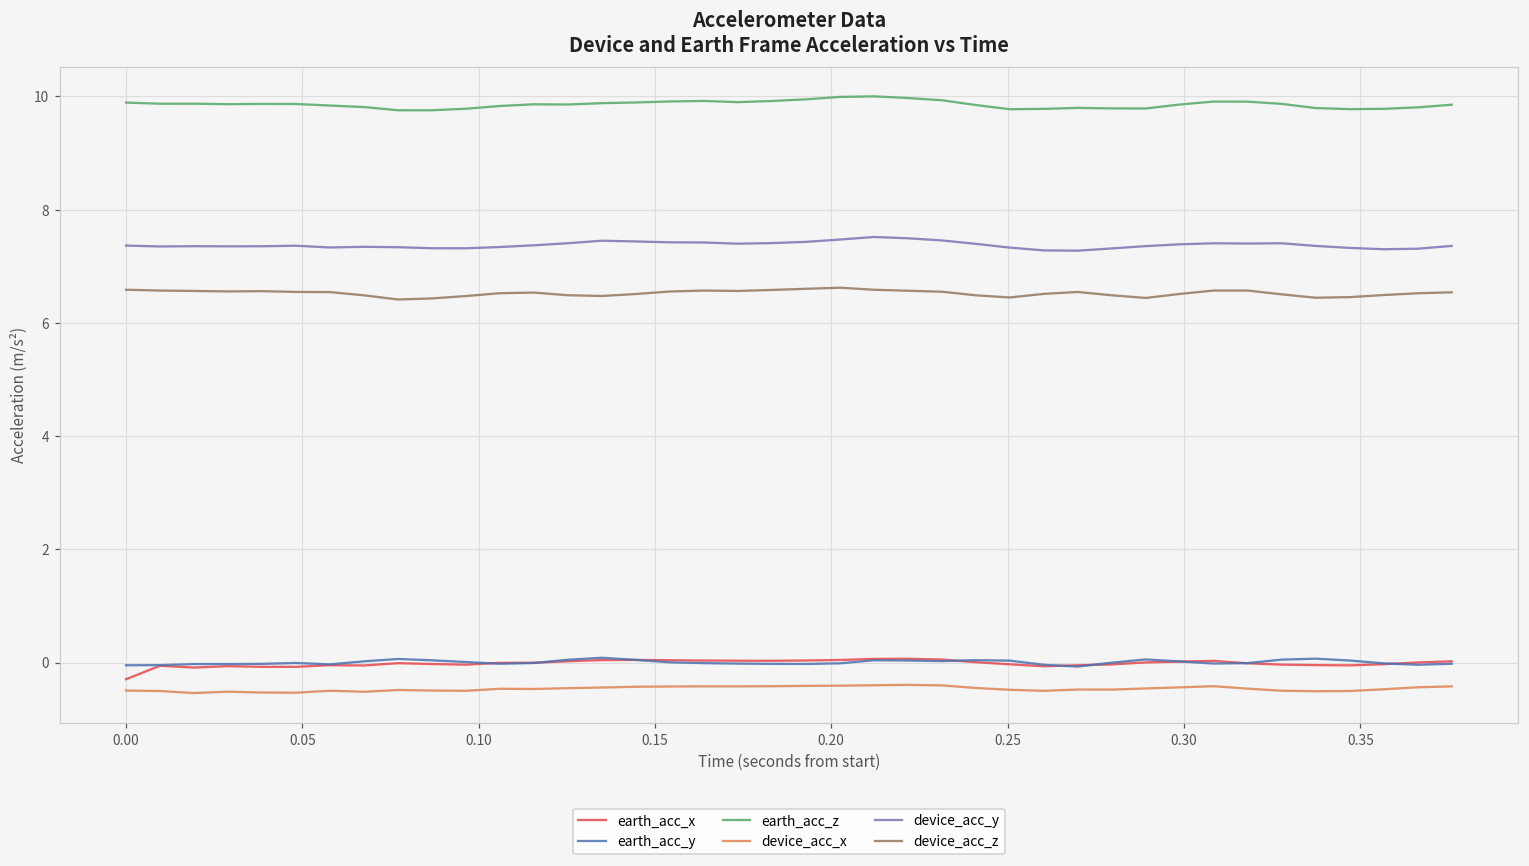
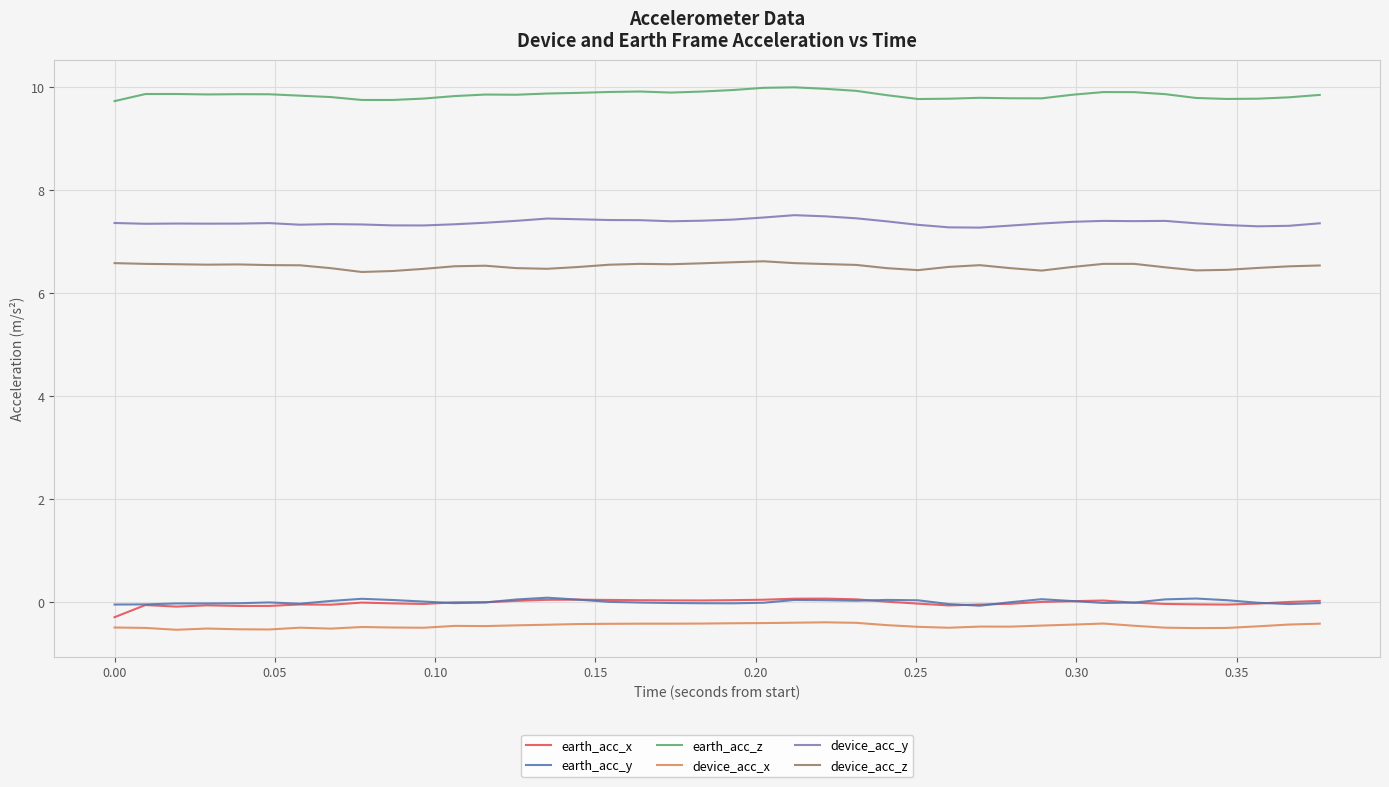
earth_acc_z, 0.00: 9.9 -> 9.7
